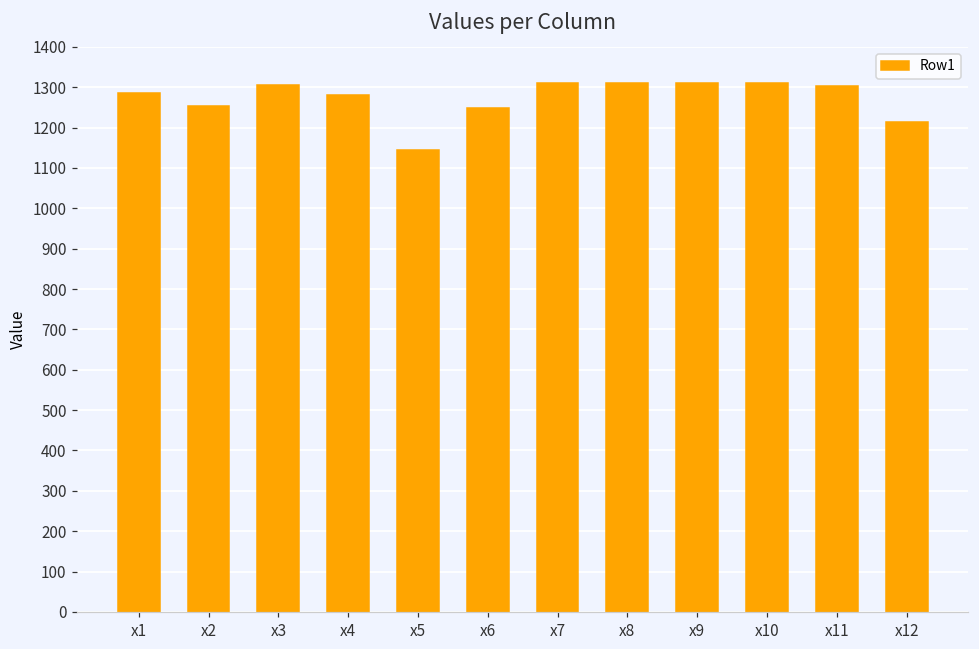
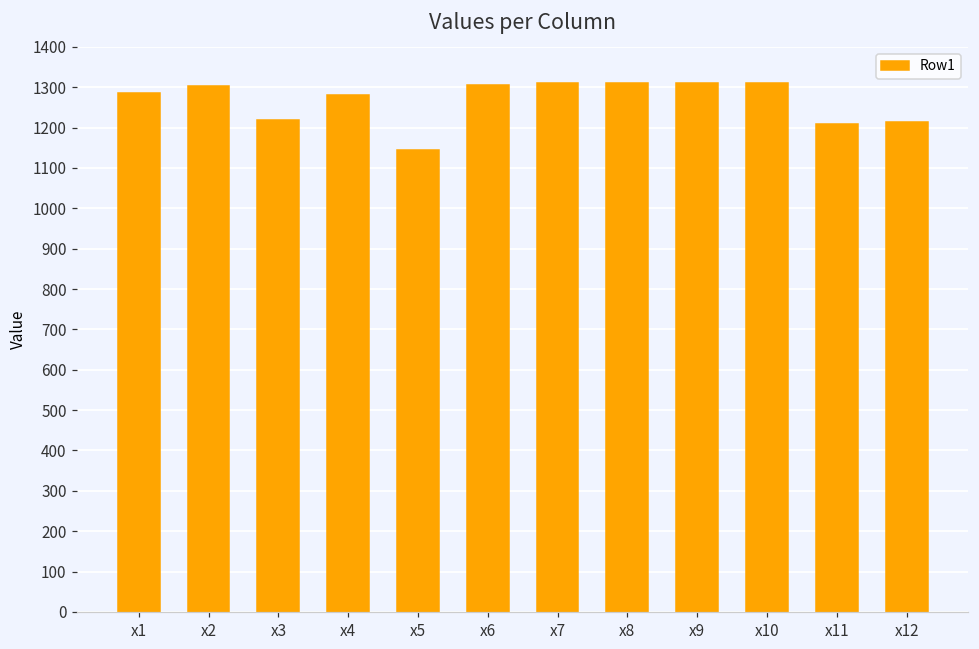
x2: 1250 -> 1300
x3: 1310 -> 1220
x6: 1250 -> 1310
x11: 1300 -> 1210
